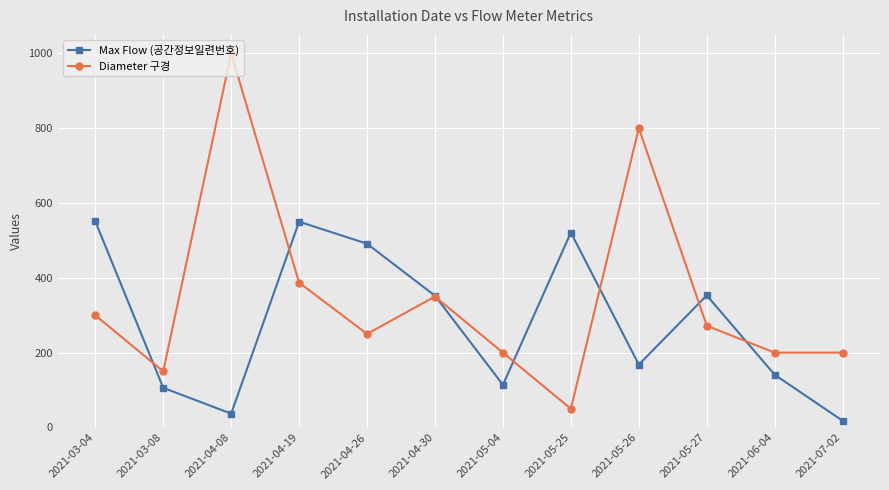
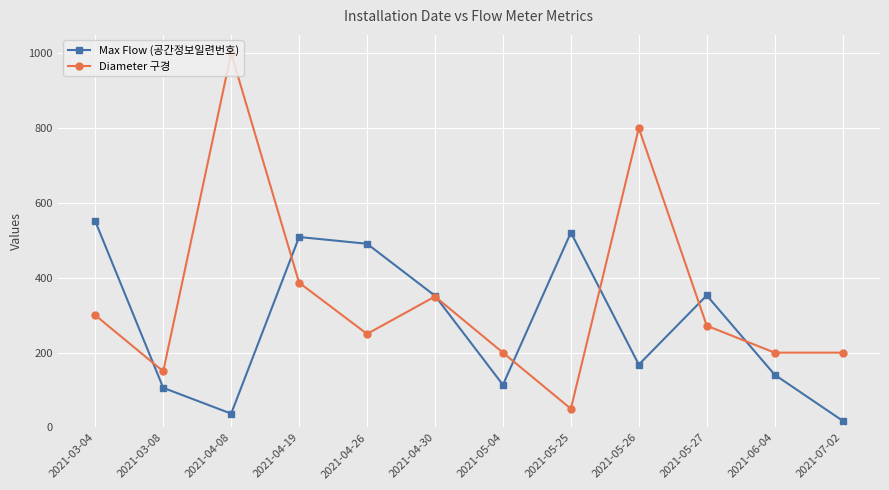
Max Flow (공간정보일련번호), 2021-04-19: 550 -> 510
